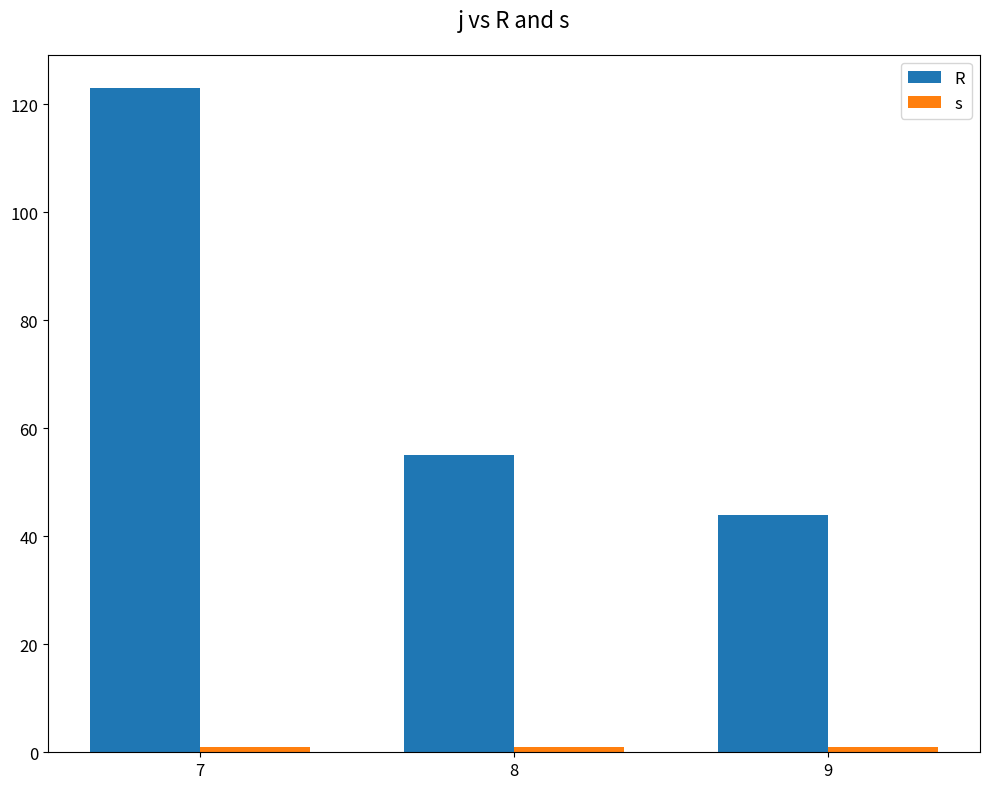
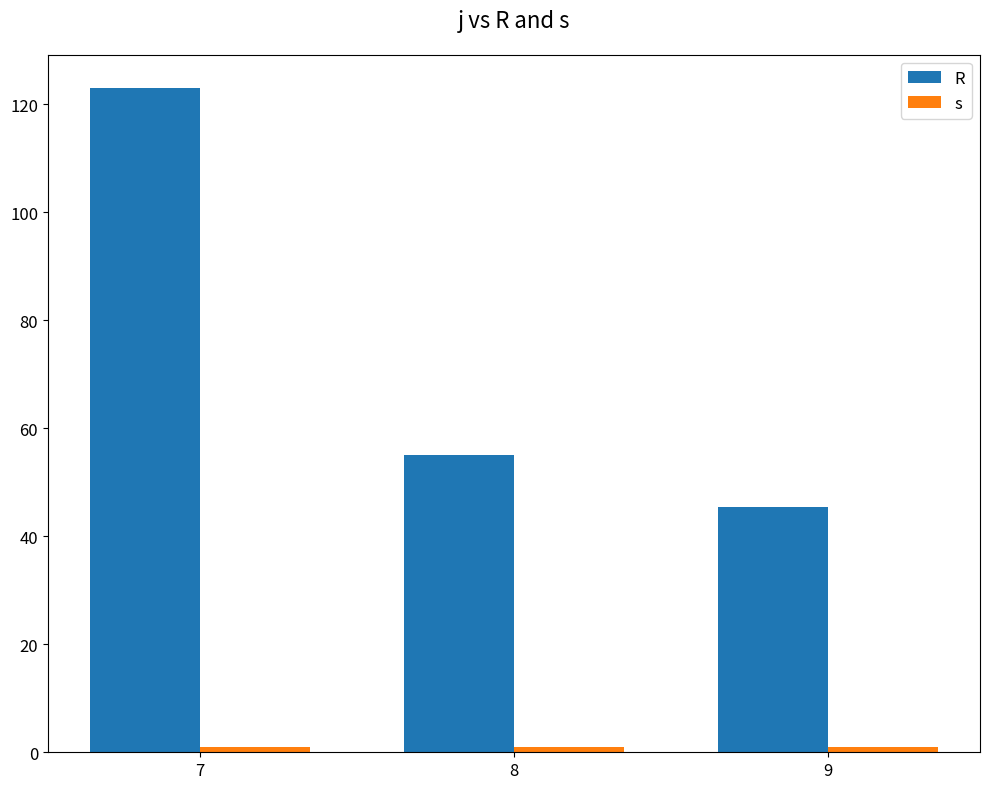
R, 9: 44 -> 46
